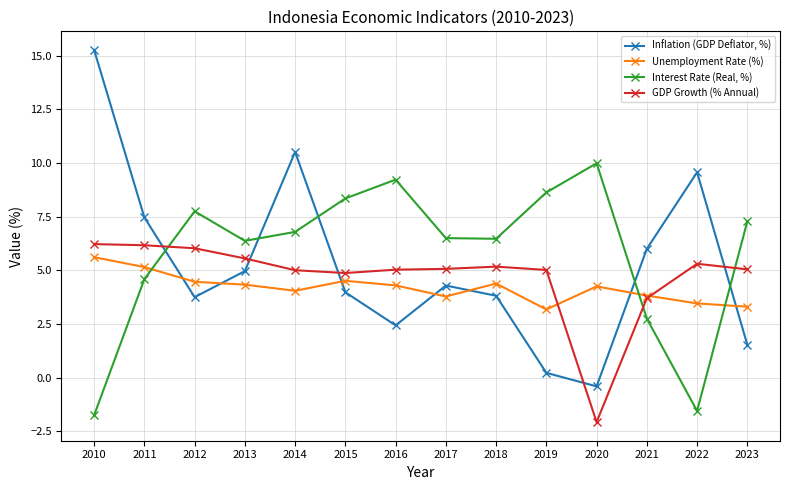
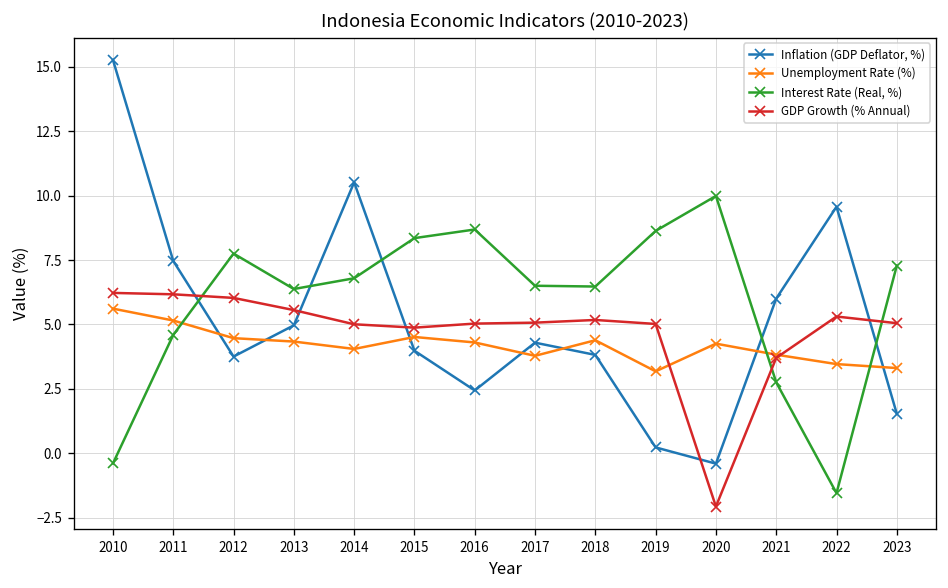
Interest Rate (Real, %), 2010: -1.7 -> -0.4
Interest Rate (Real, %), 2016: 9.2 -> 8.7
